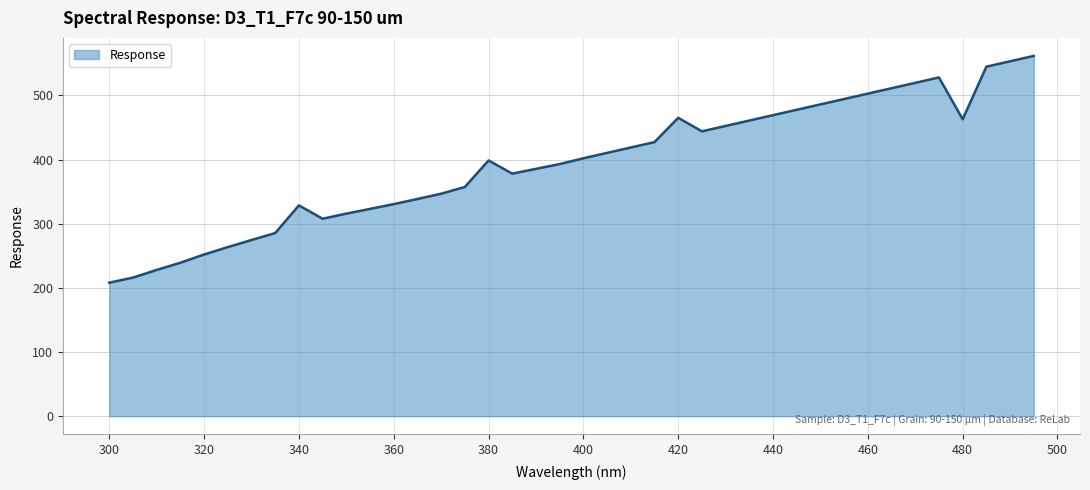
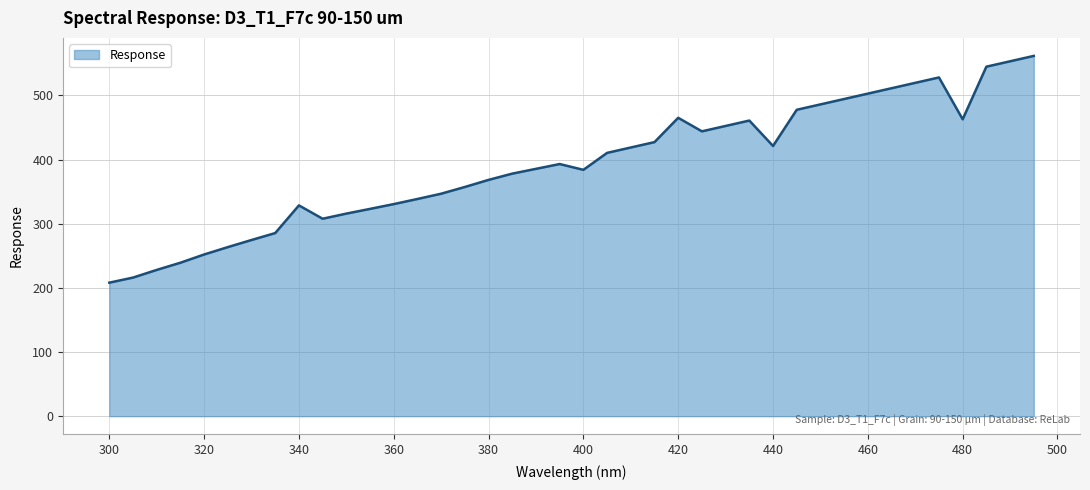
380: 400 -> 370
400: 400 -> 380
440: 470 -> 420
